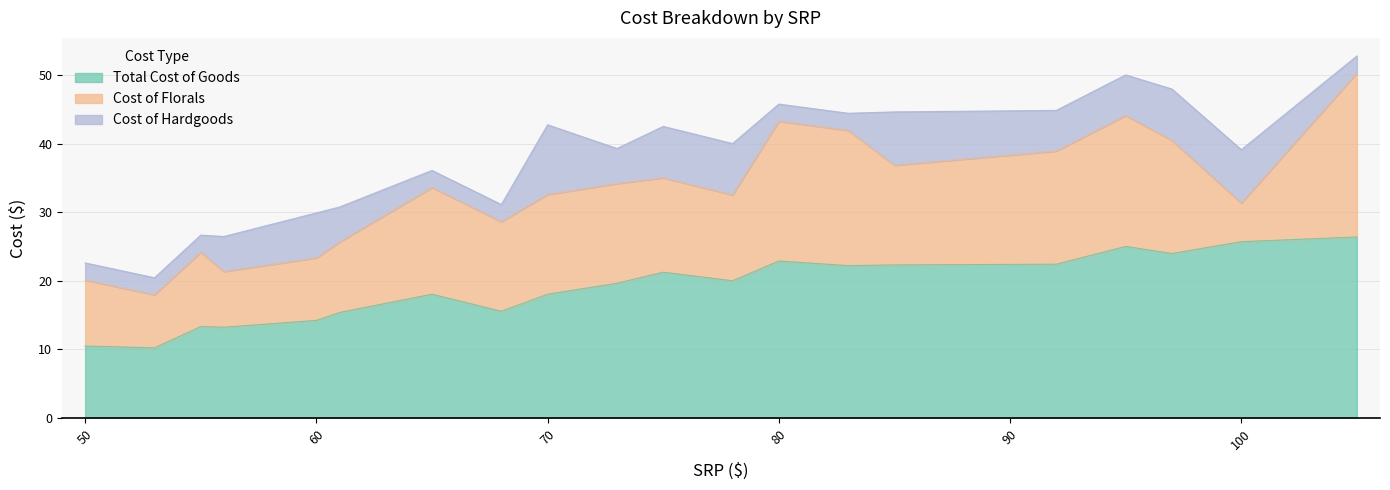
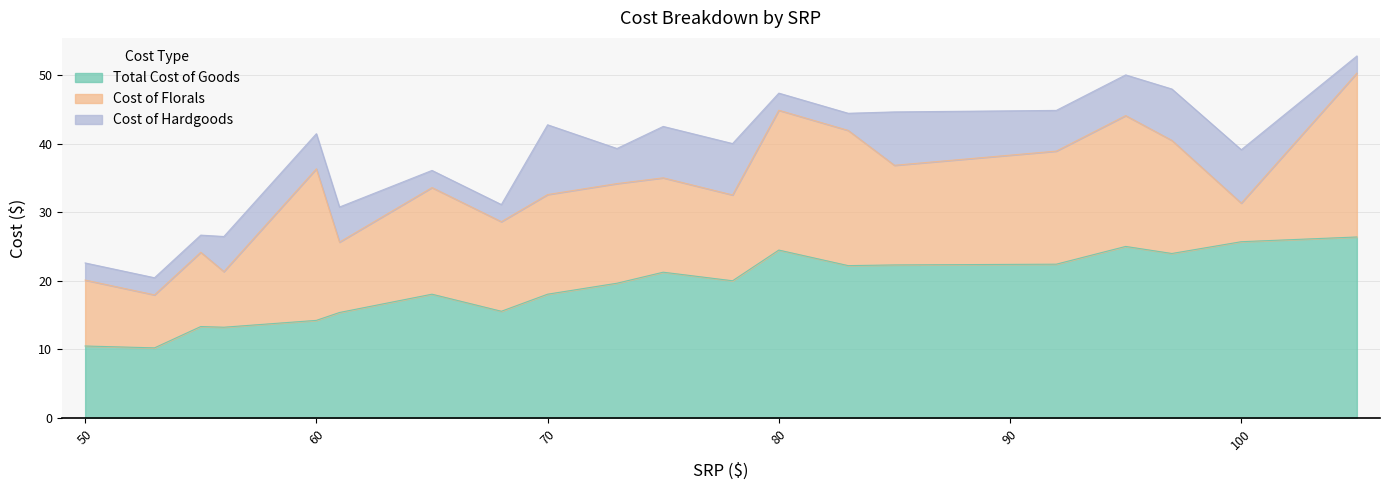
Cost of Florals, 60: 9 -> 22
Cost of Hardgoods, 60: 7 -> 5
Total Cost of Goods, 80: 23 -> 25
